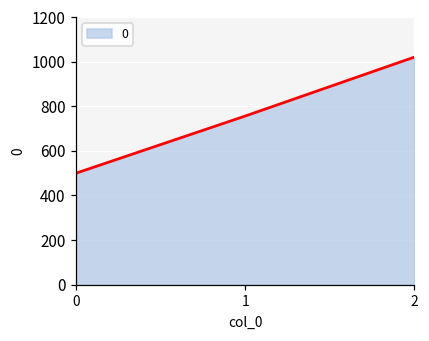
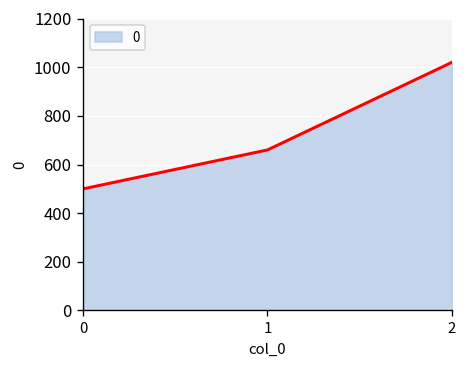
1: 760 -> 660
